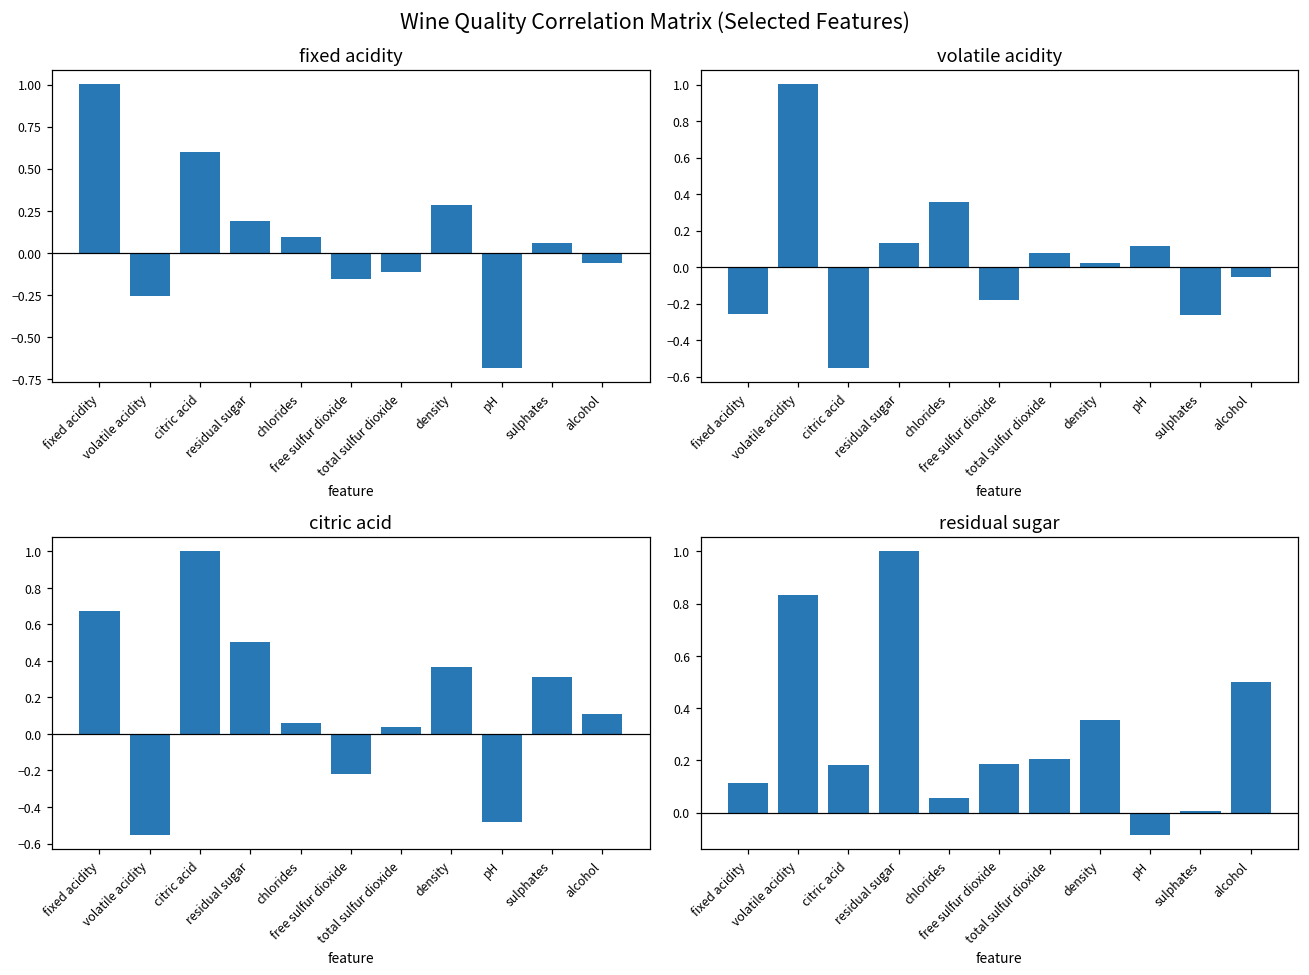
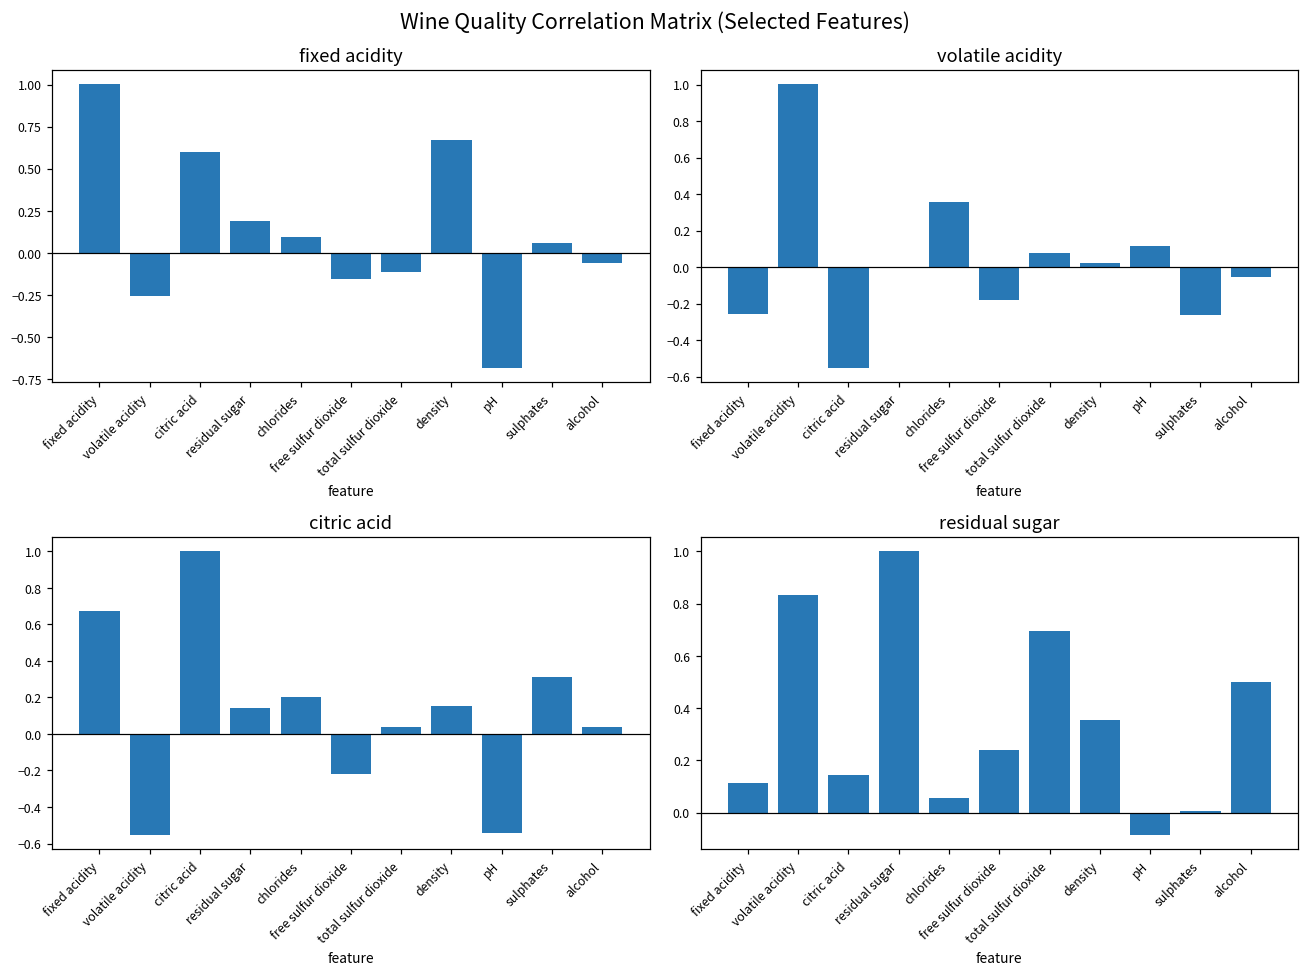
fixed acidity, density: 0.29 -> 0.67
volatile acidity, residual sugar: 0.13 -> 0.00
citric acid, residual sugar: 0.51 -> 0.14
citric acid, chlorides: 0.06 -> 0.20
citric acid, density: 0.37 -> 0.15
citric acid, pH: -0.48 -> -0.54
citric acid, alcohol: 0.11 -> 0.04
residual sugar, citric acid: 0.18 -> 0.14
residual sugar, free sulfur dioxide: 0.19 -> 0.24
residual sugar, total sulfur dioxide: 0.20 -> 0.70
